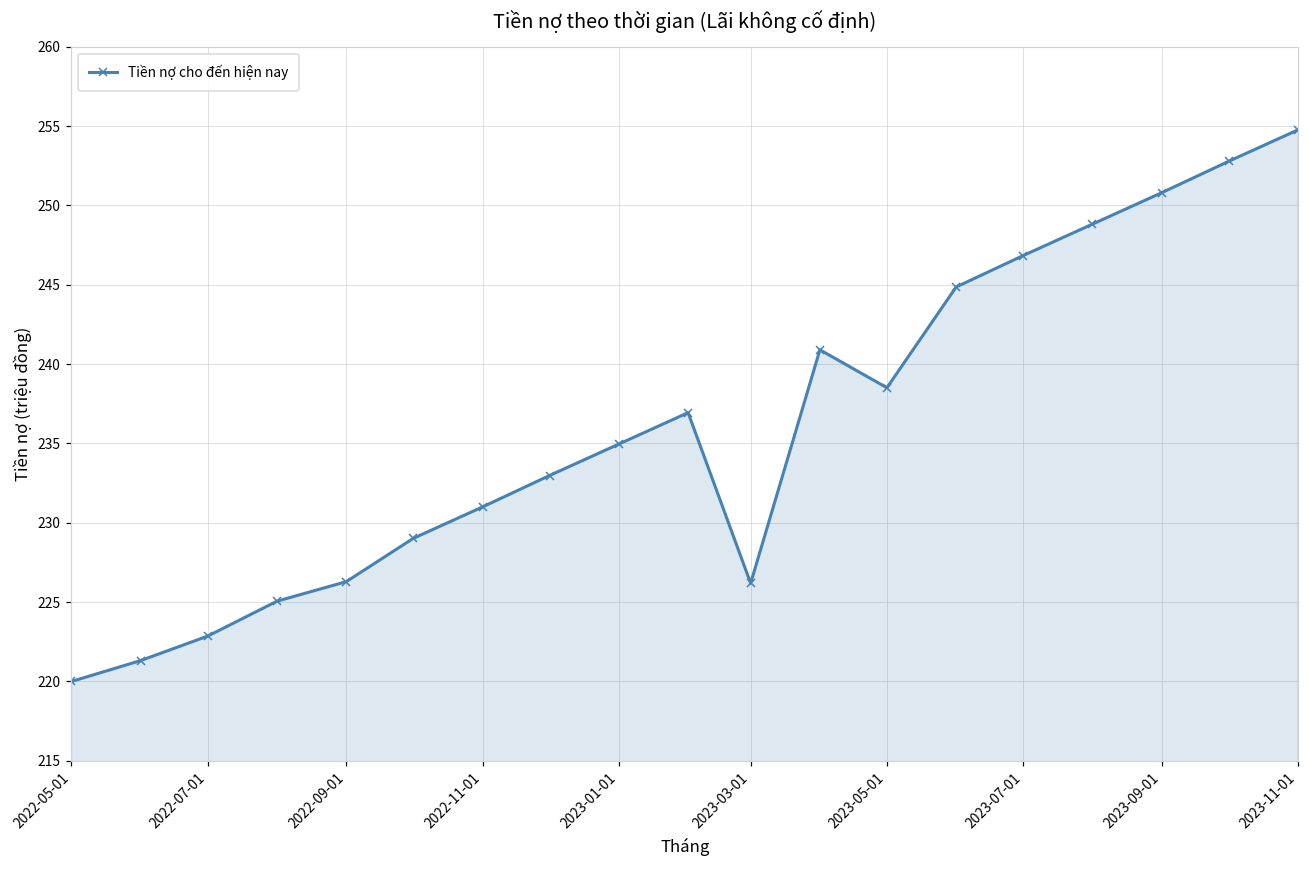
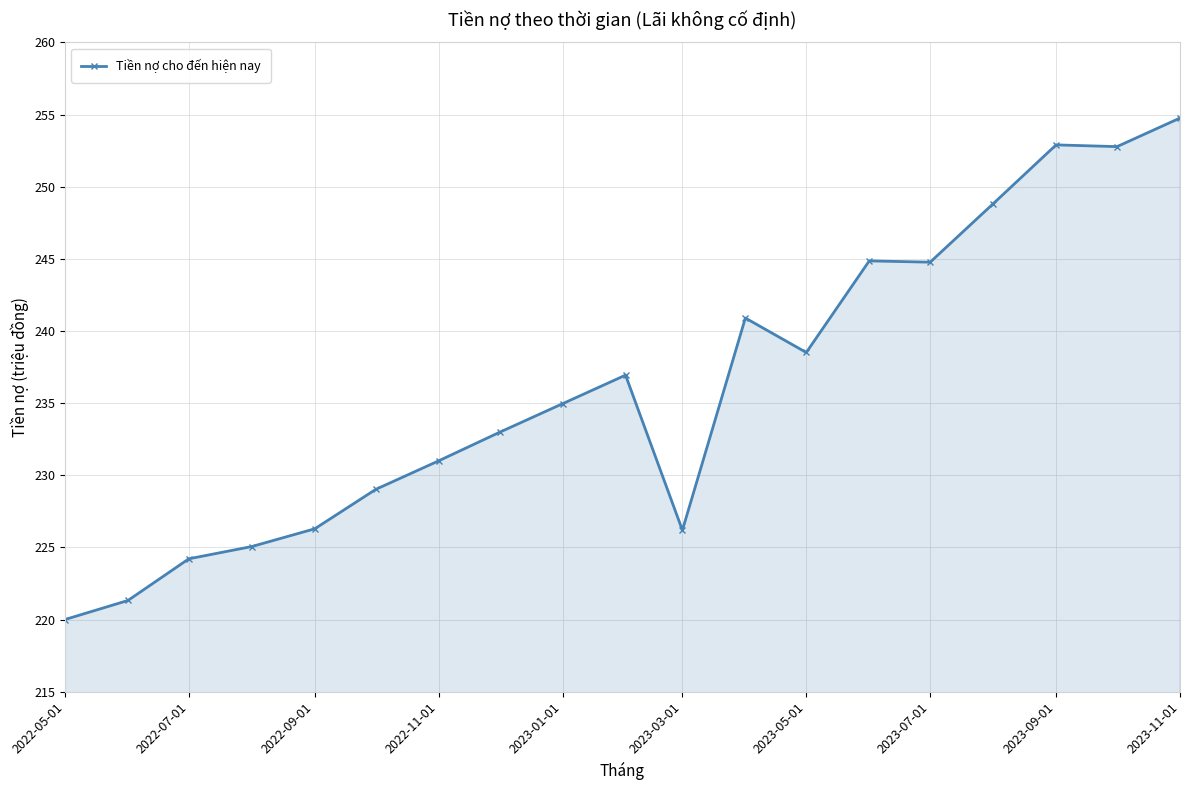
2022-07-01: 222.9 -> 224.2
2023-07-01: 246.8 -> 244.8
2023-09-01: 250.8 -> 252.9
